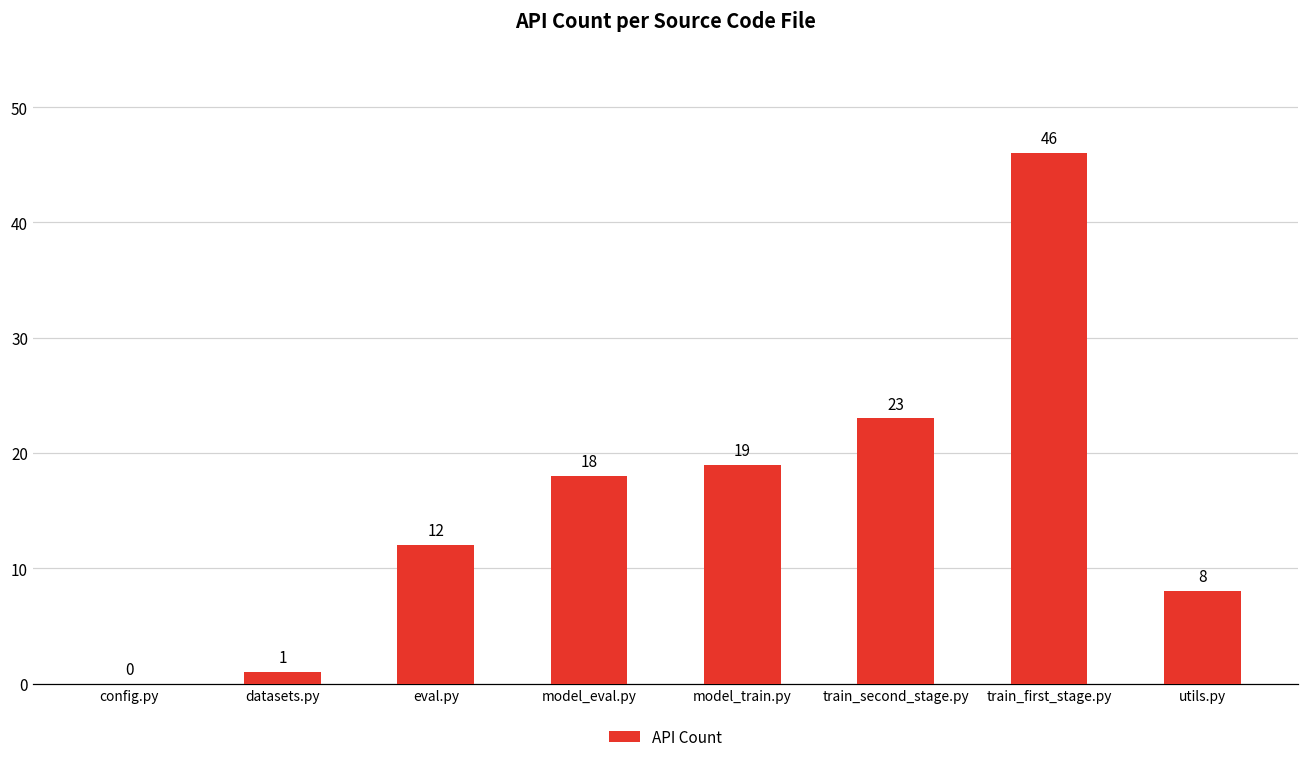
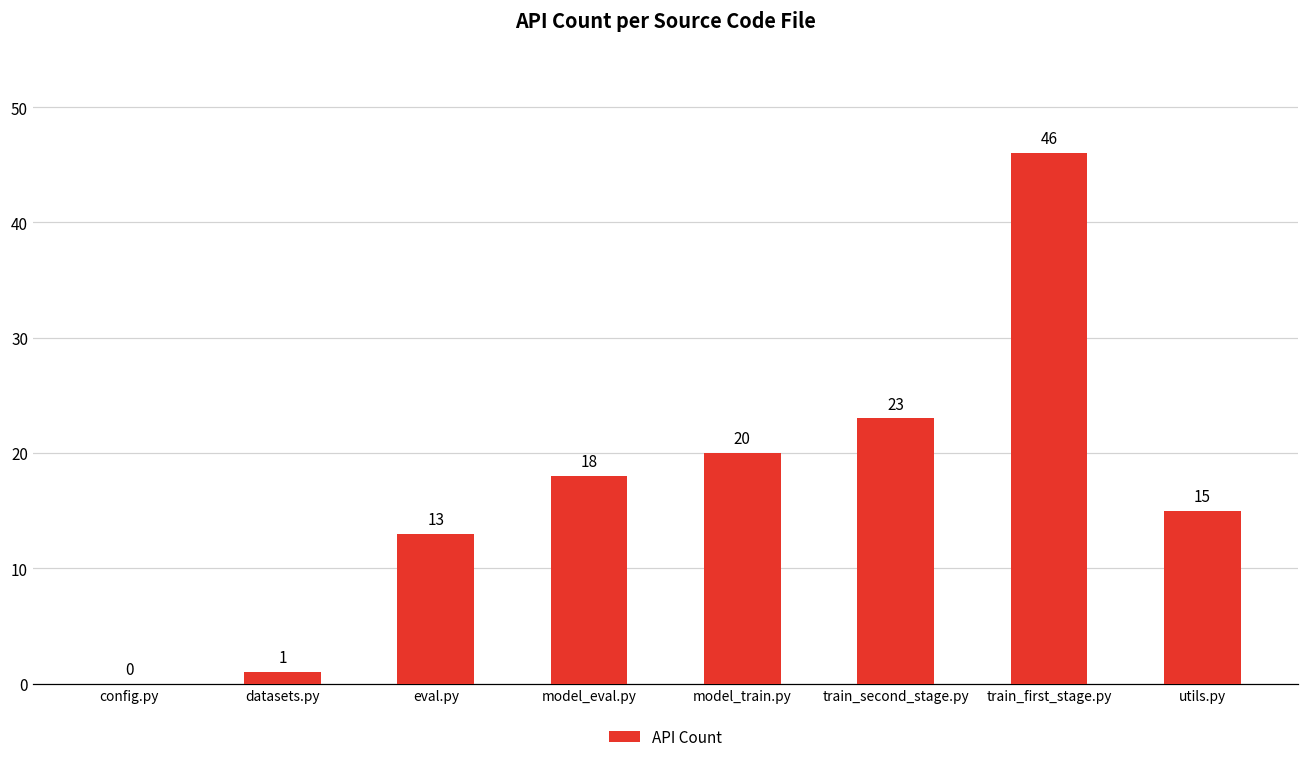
eval.py: 12 -> 13
model_train.py: 19 -> 20
utils.py: 8 -> 15
